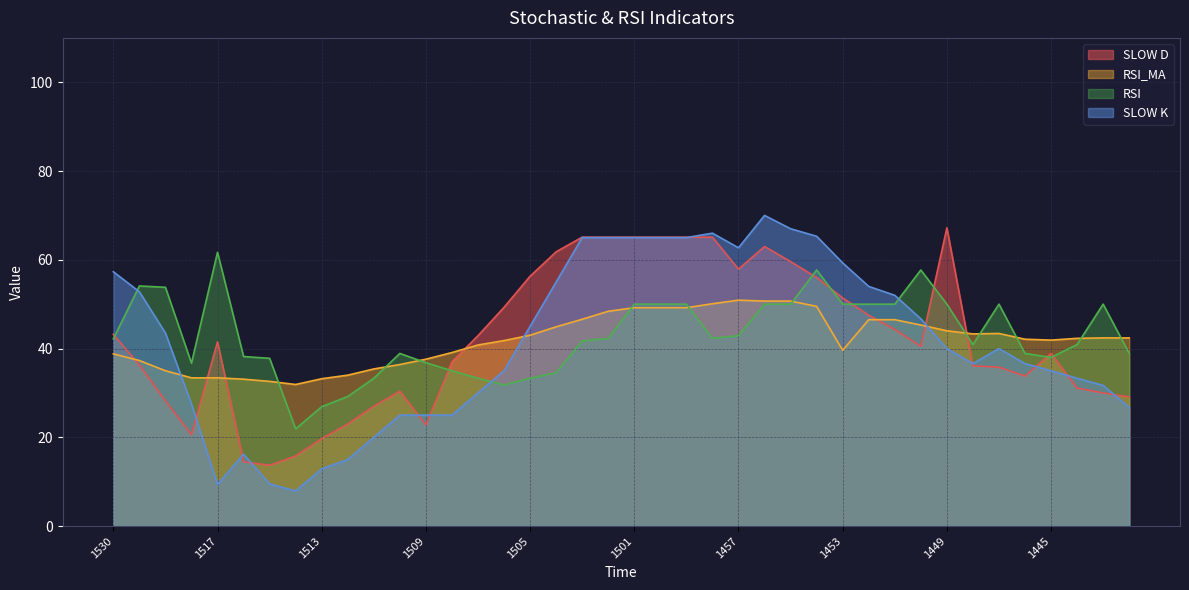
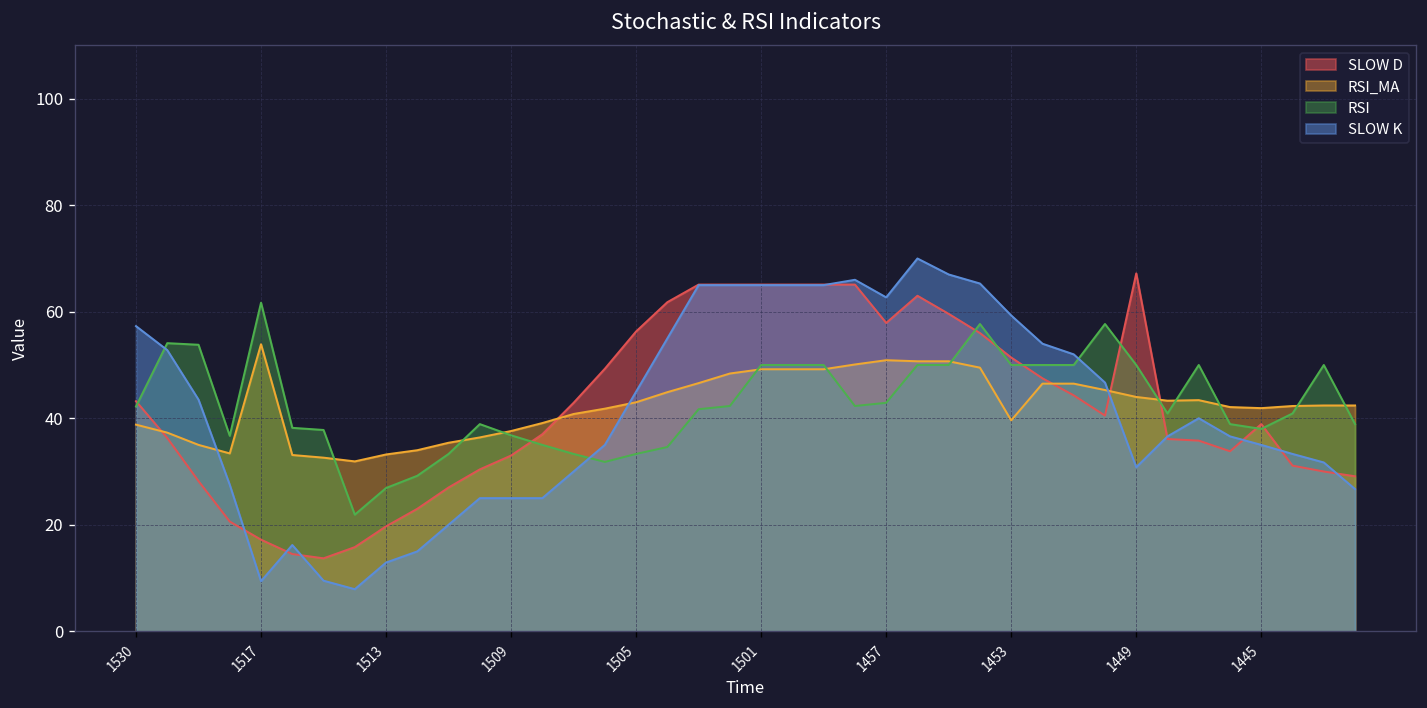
SLOW D, 1517: 42 -> 17
RSI_MA, 1517: 33 -> 54
SLOW D, 1509: 23 -> 33
SLOW K, 1449: 40 -> 31
